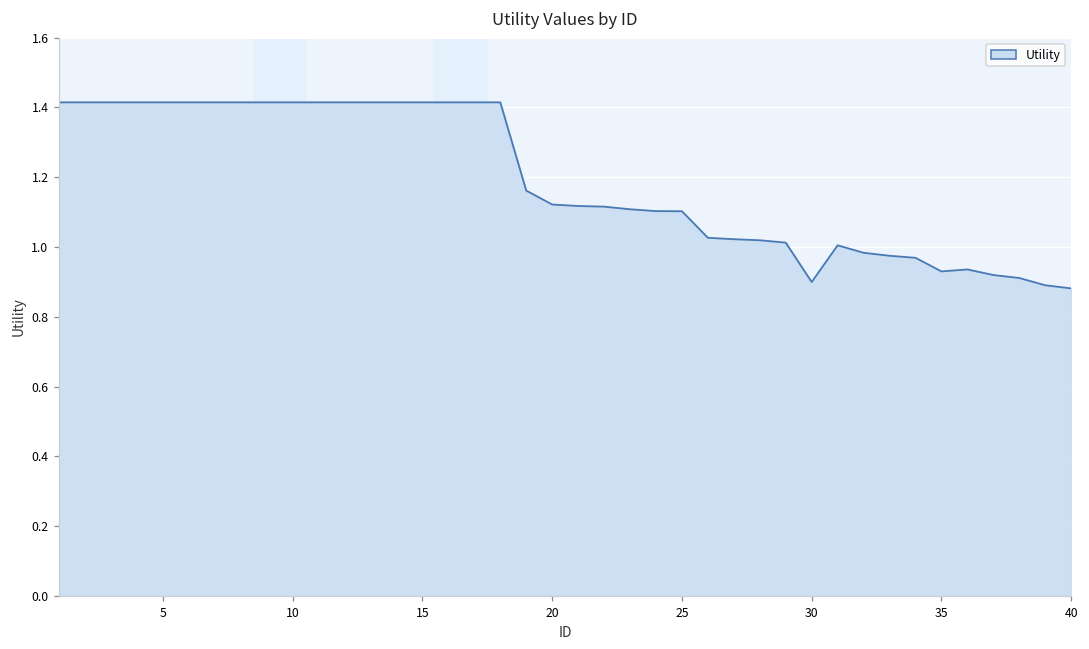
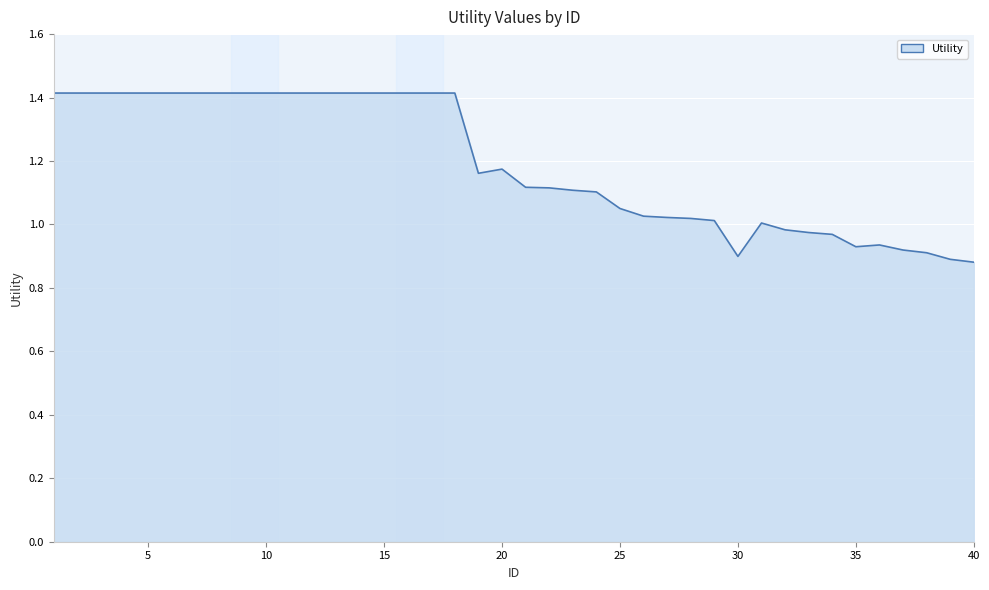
20: 1.12 -> 1.17
25: 1.10 -> 1.05
